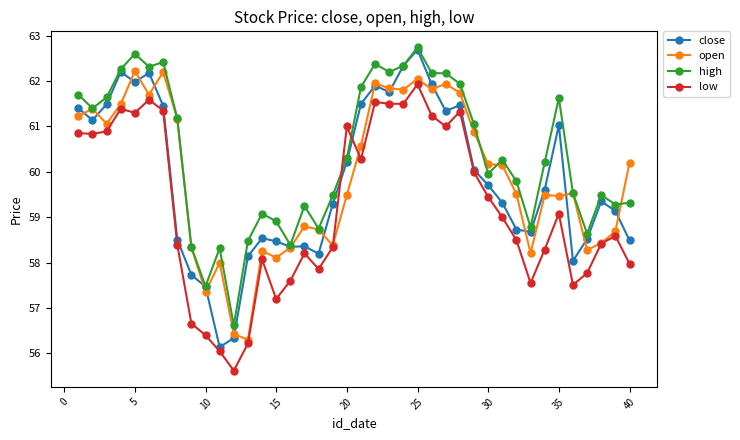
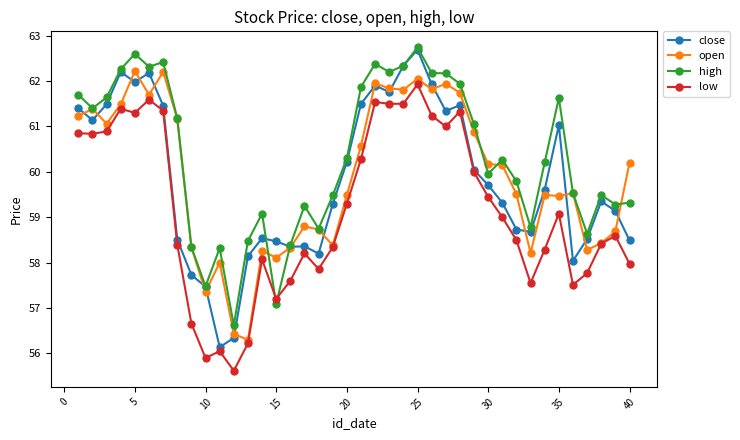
low, 10: 56.4 -> 55.9
high, 15: 58.9 -> 57.1
low, 20: 61.0 -> 59.3
